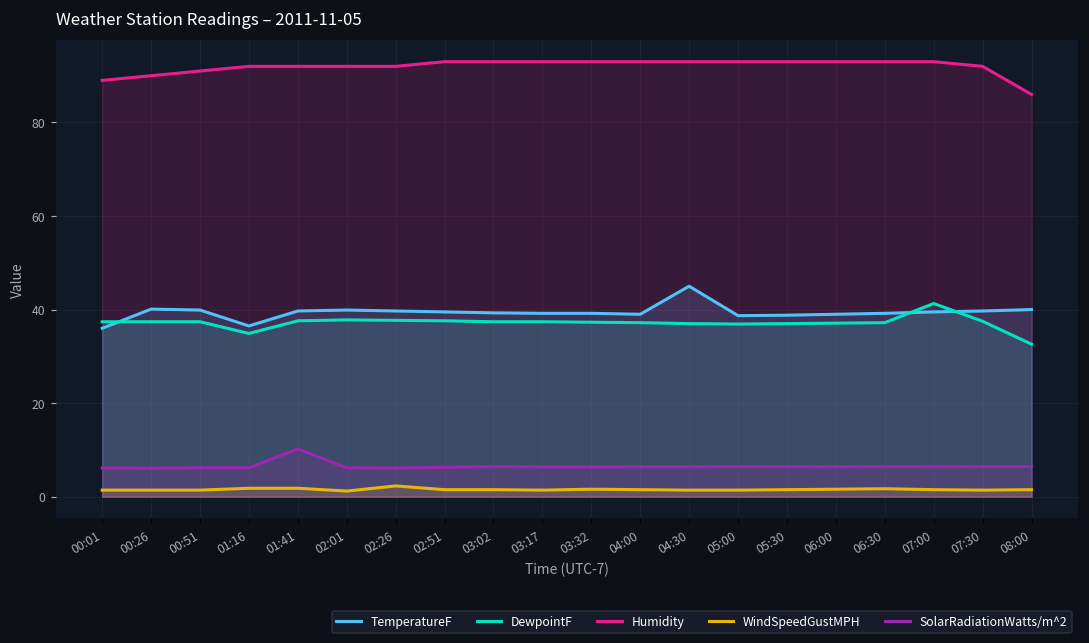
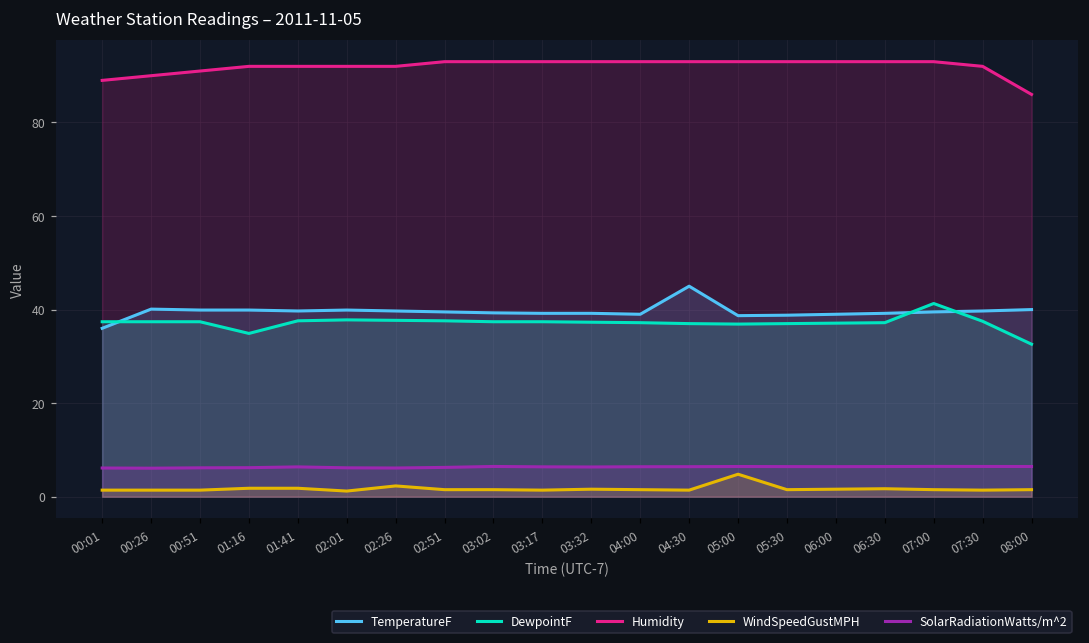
TemperatureF, 01:16: 37 -> 40
SolarRadiationWatts/m^2, 01:41: 10 -> 6
WindSpeedGustMPH, 05:00: 1 -> 5
